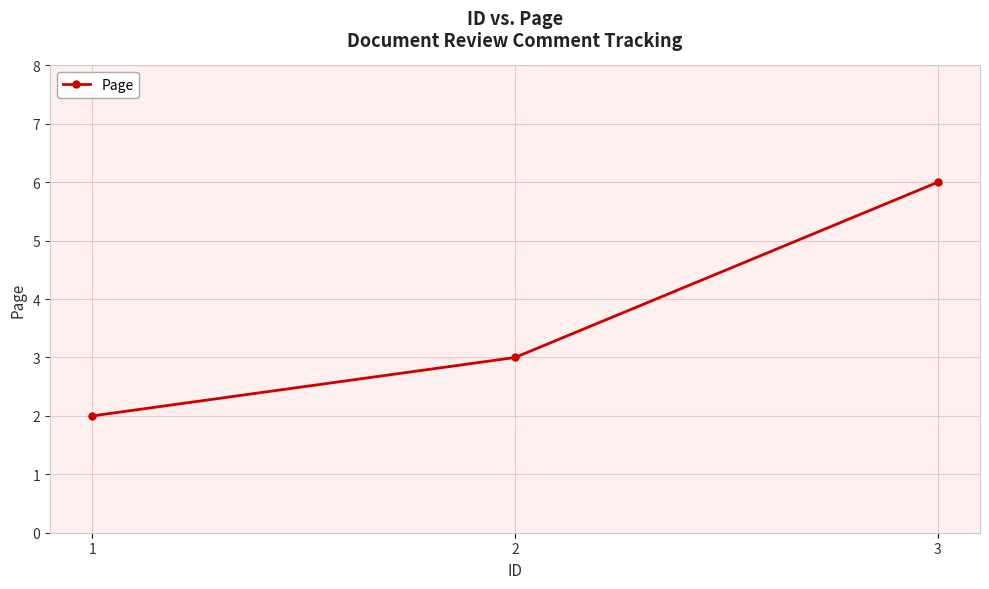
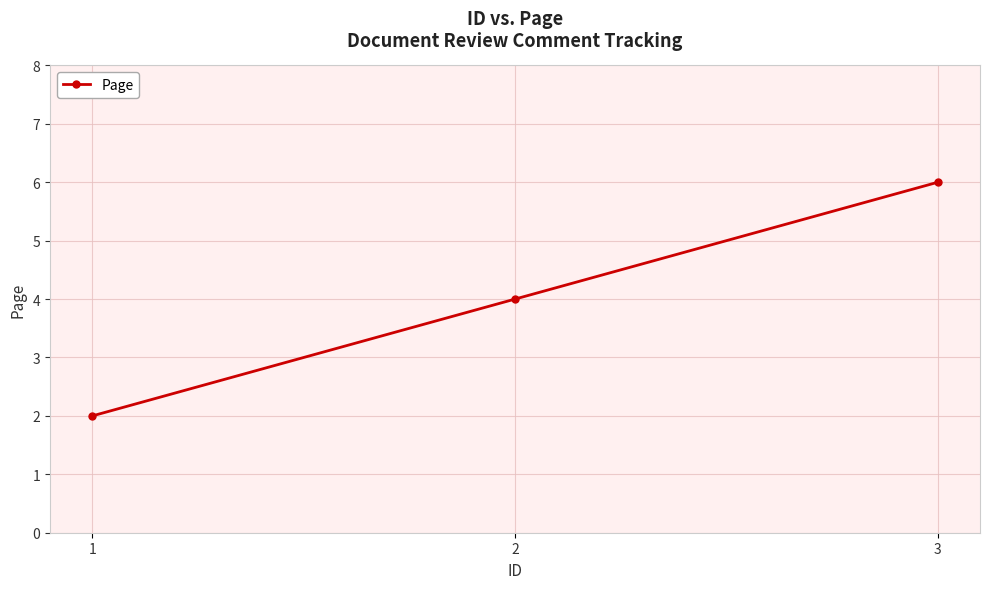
2: 3 -> 4
